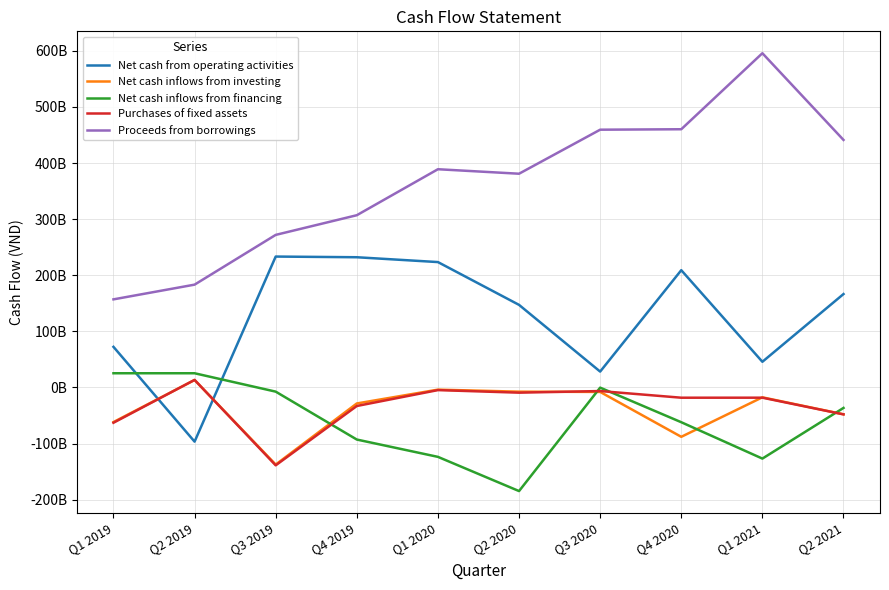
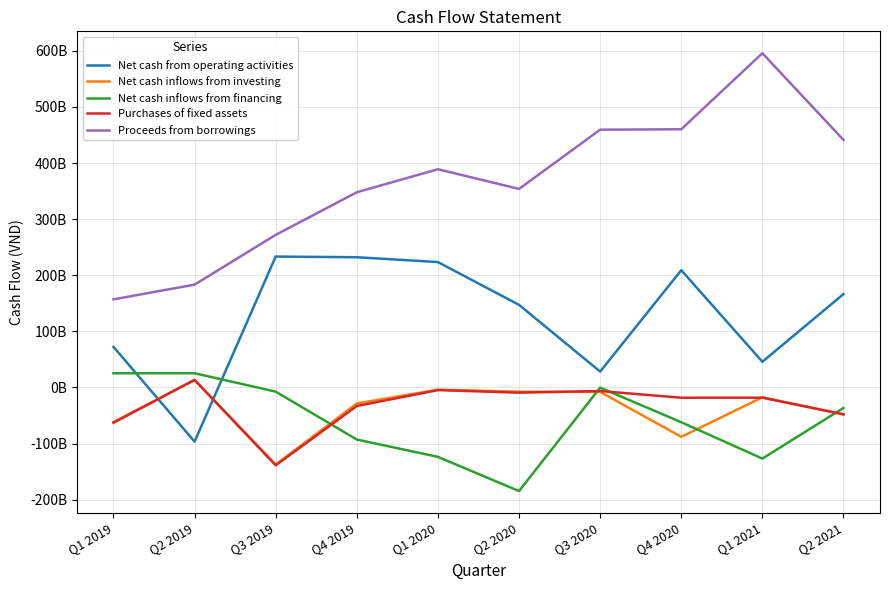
Proceeds from borrowings, Q4 2019: 310000000000 -> 350000000000
Proceeds from borrowings, Q2 2020: 380000000000 -> 350000000000
